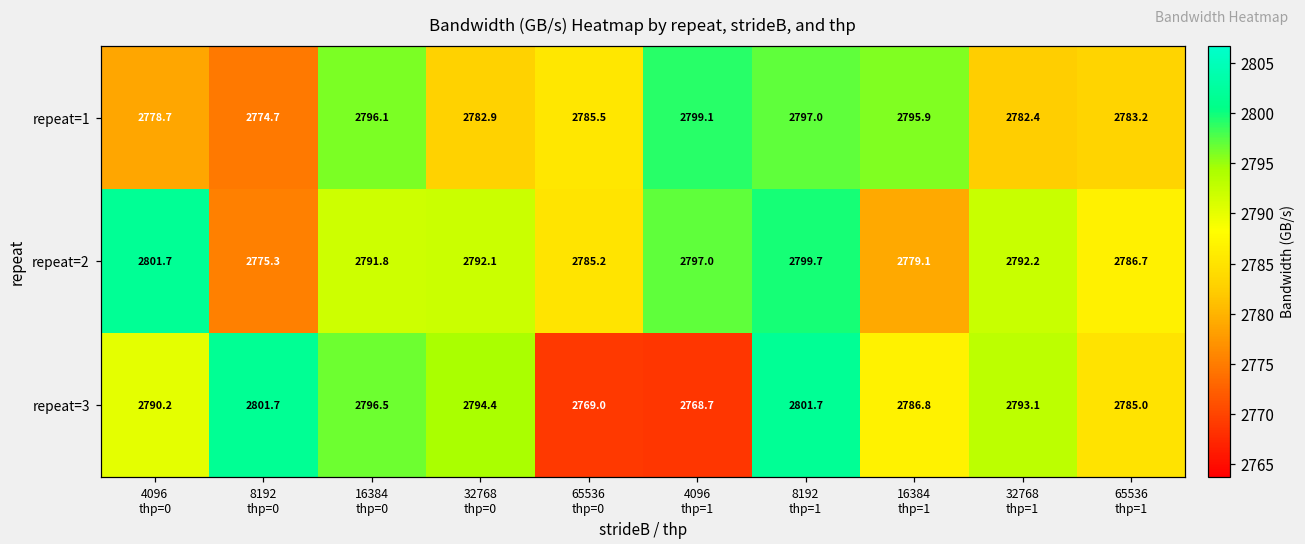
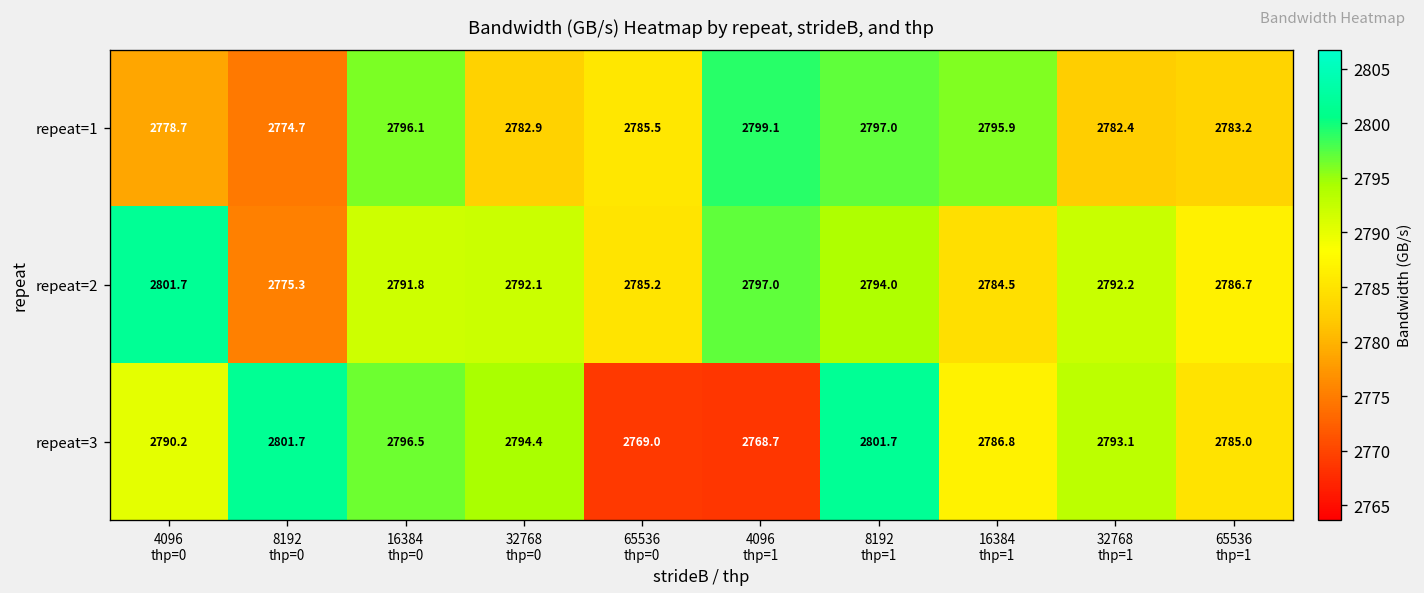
repeat=2, 8192 thp=1: 2799.7 -> 2794.0
repeat=2, 16384 thp=1: 2779.1 -> 2784.5
